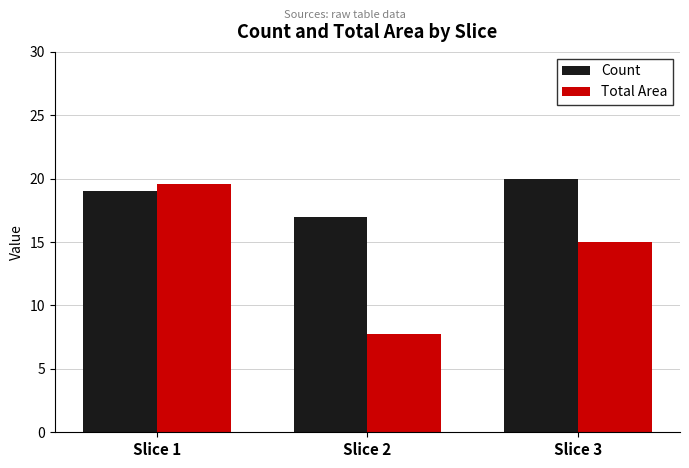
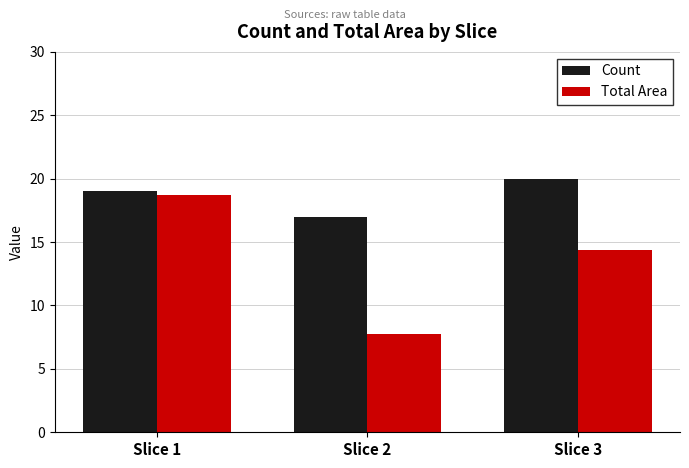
Total Area, Slice 1: 19.6 -> 18.7
Total Area, Slice 3: 15.0 -> 14.4
